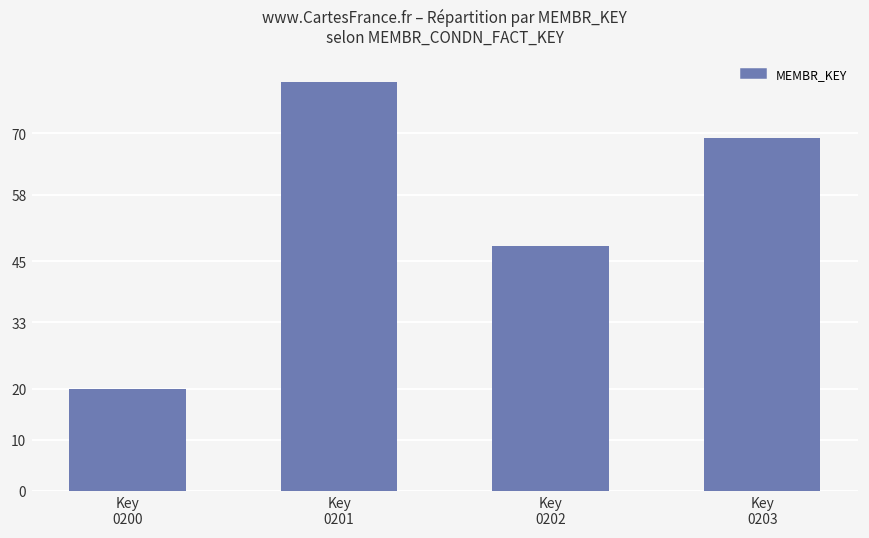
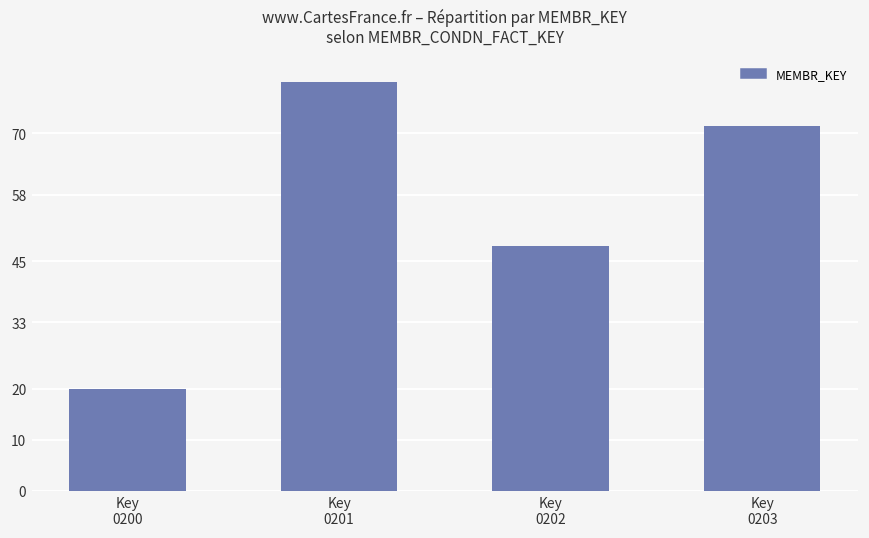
Key 0203: 69 -> 72
